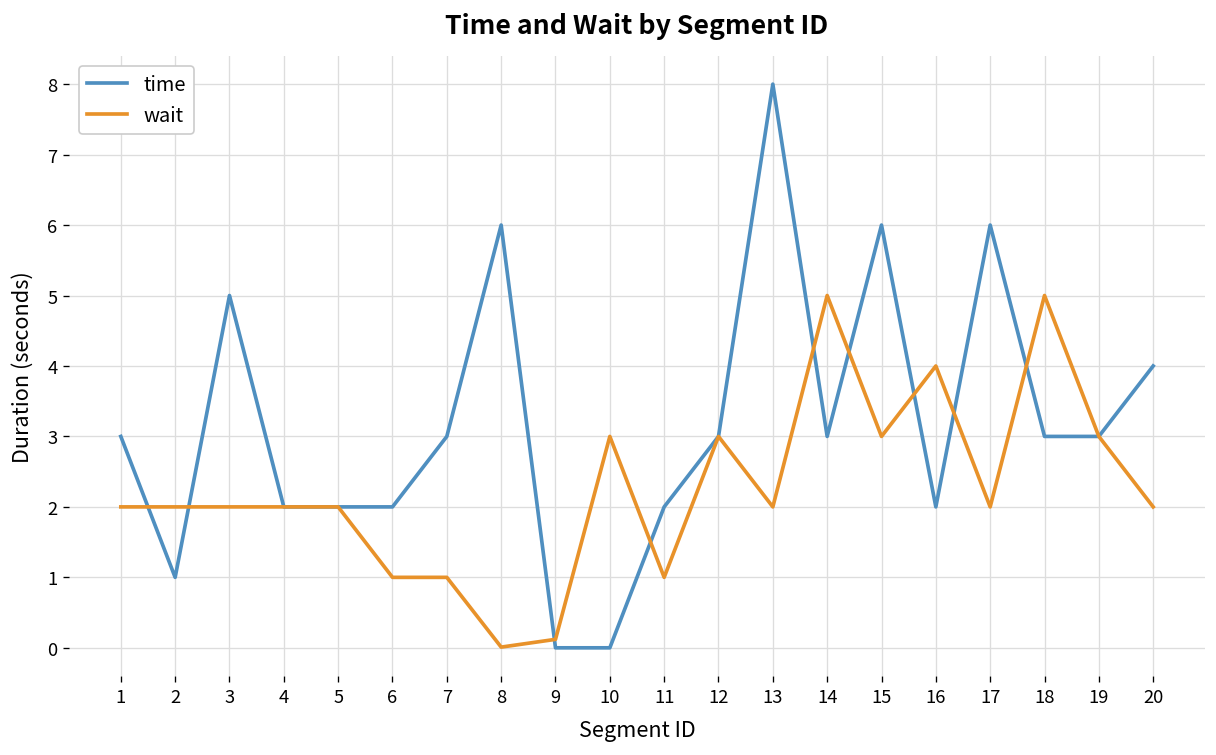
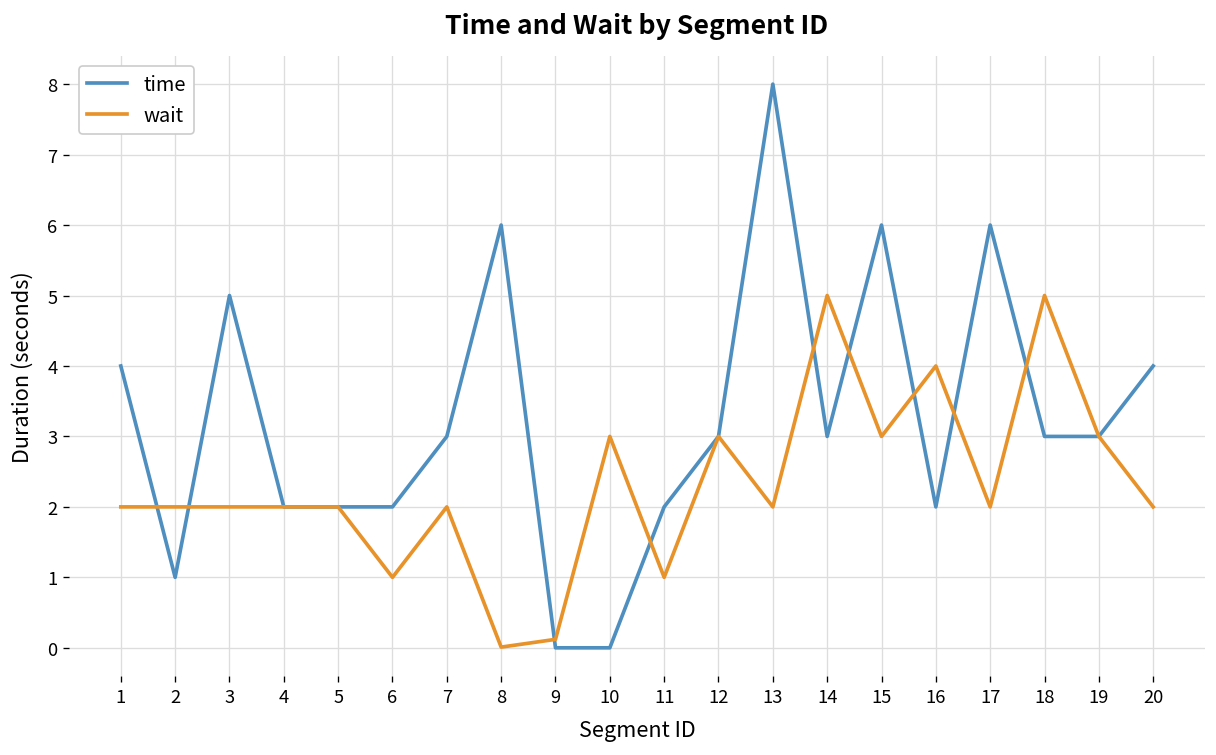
time, 1: 3 -> 4
wait, 7: 1 -> 2
